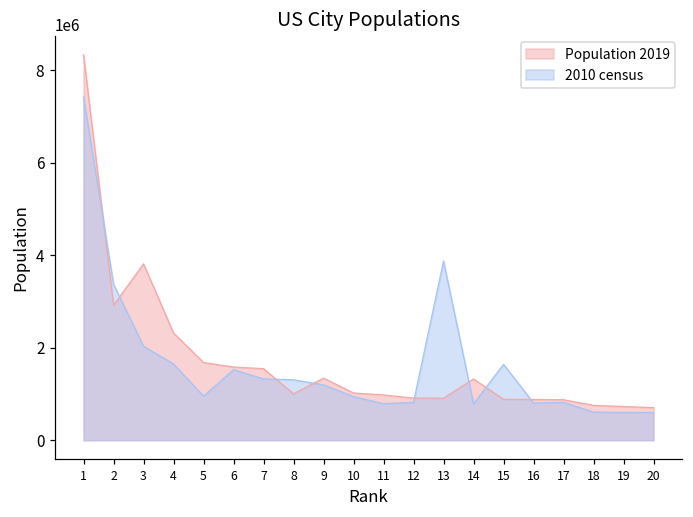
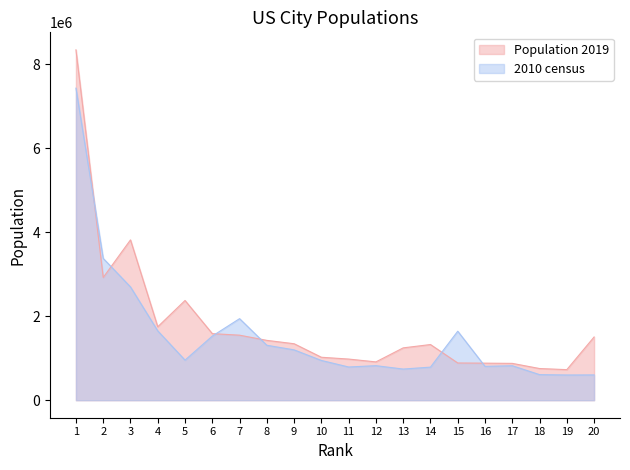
2010 census, 3: 2000000 -> 2700000
Population 2019, 4: 2300000 -> 1700000
Population 2019, 5: 1700000 -> 2400000
2010 census, 7: 1300000 -> 1900000
Population 2019, 8: 1000000 -> 1400000
Population 2019, 13: 900000 -> 1200000
2010 census, 13: 3900000 -> 700000
Population 2019, 20: 700000 -> 1500000
